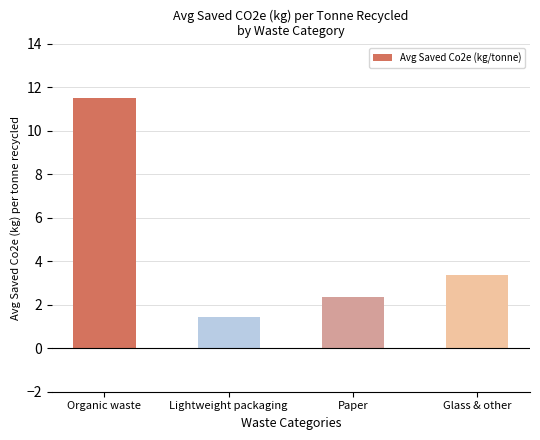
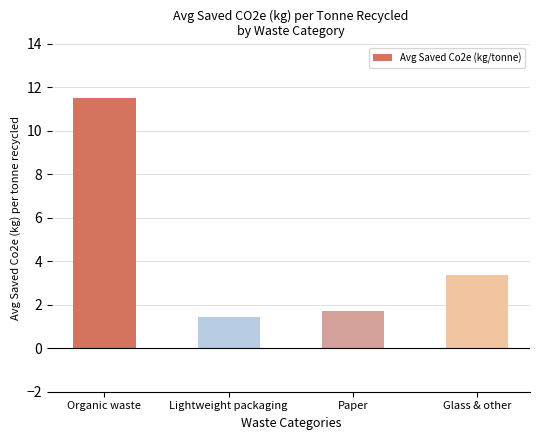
Paper: 2.4 -> 1.7
